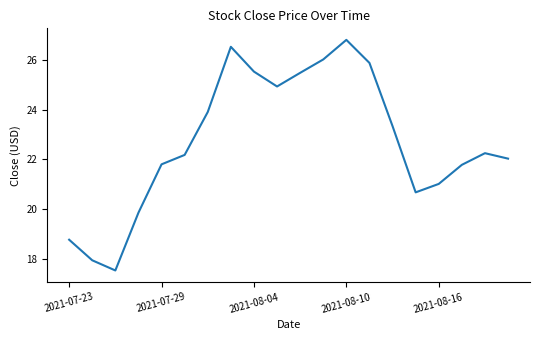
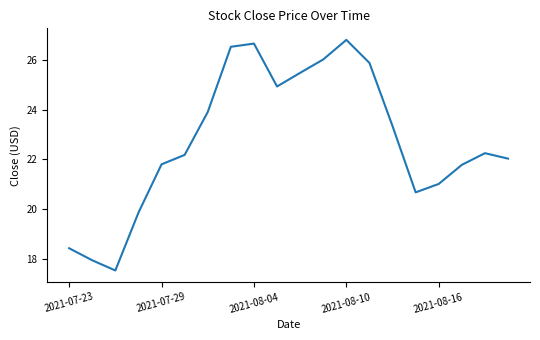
2021-07-23: 18.8 -> 18.4
2021-08-04: 25.5 -> 26.7
